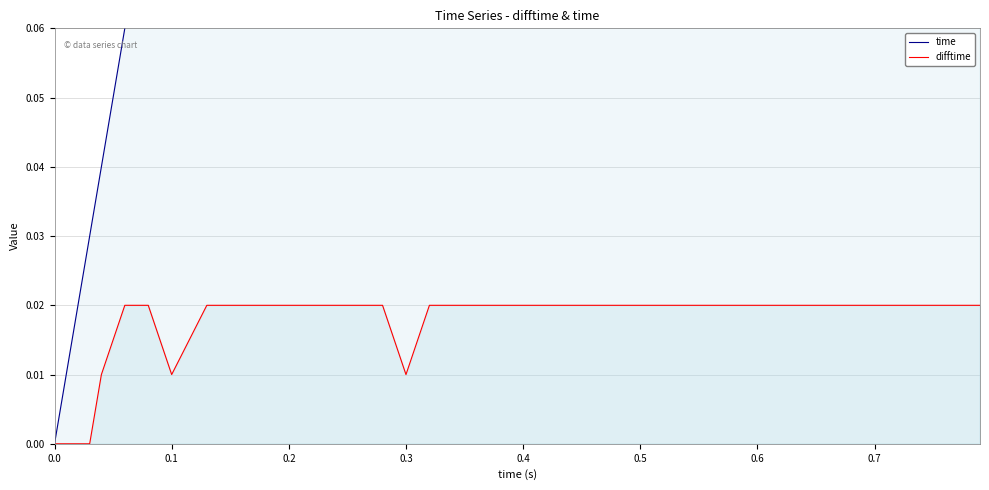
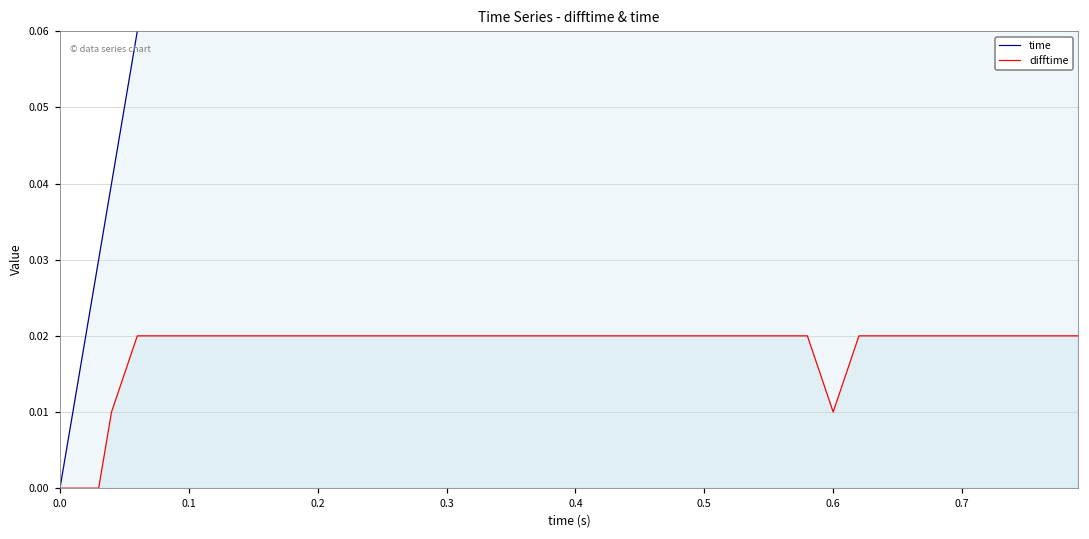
difftime, 0.1: 0.01 -> 0.02
difftime, 0.3: 0.01 -> 0.02
difftime, 0.6: 0.02 -> 0.01
